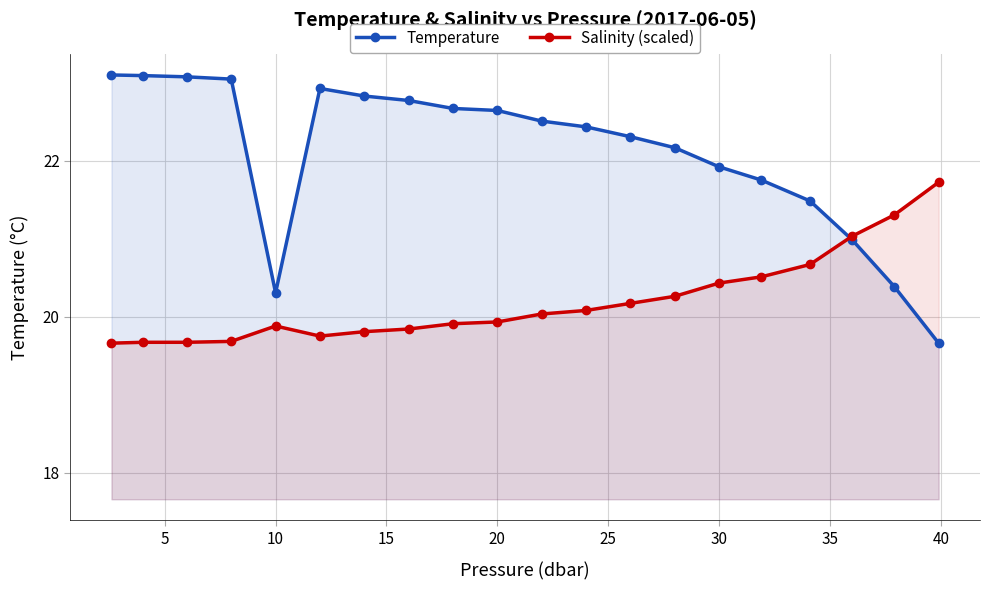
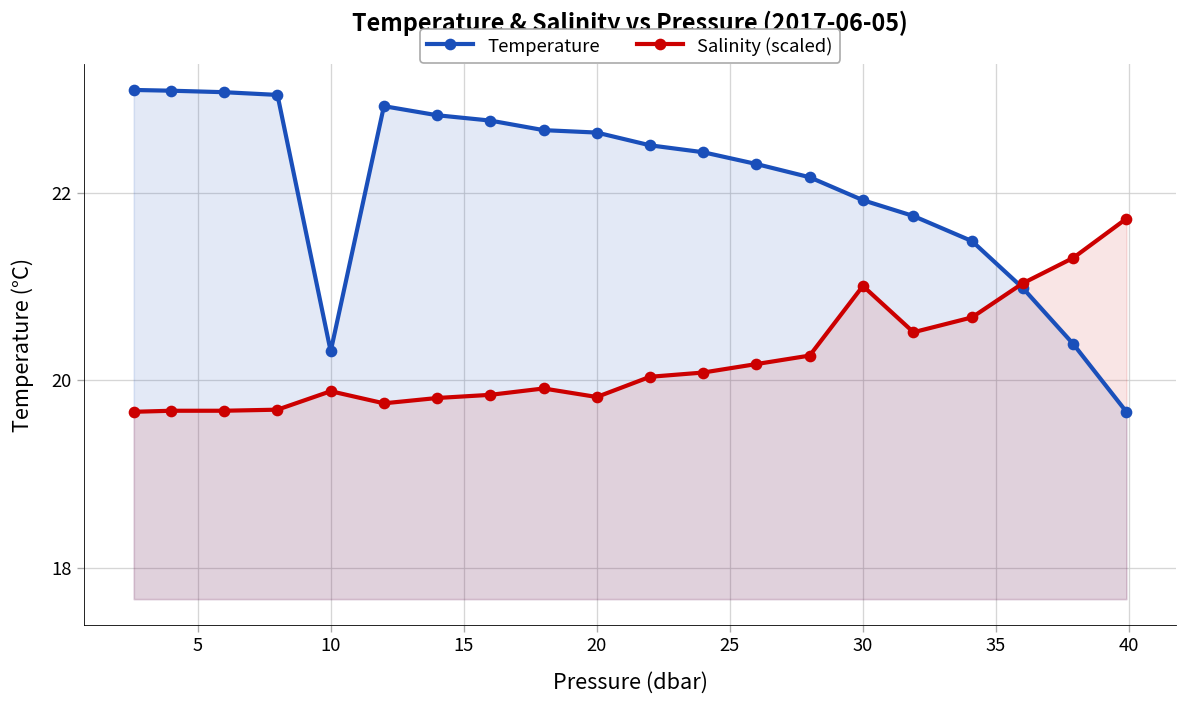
Salinity (scaled), 20: 19.9 -> 19.8
Salinity (scaled), 30: 20.4 -> 21.0
